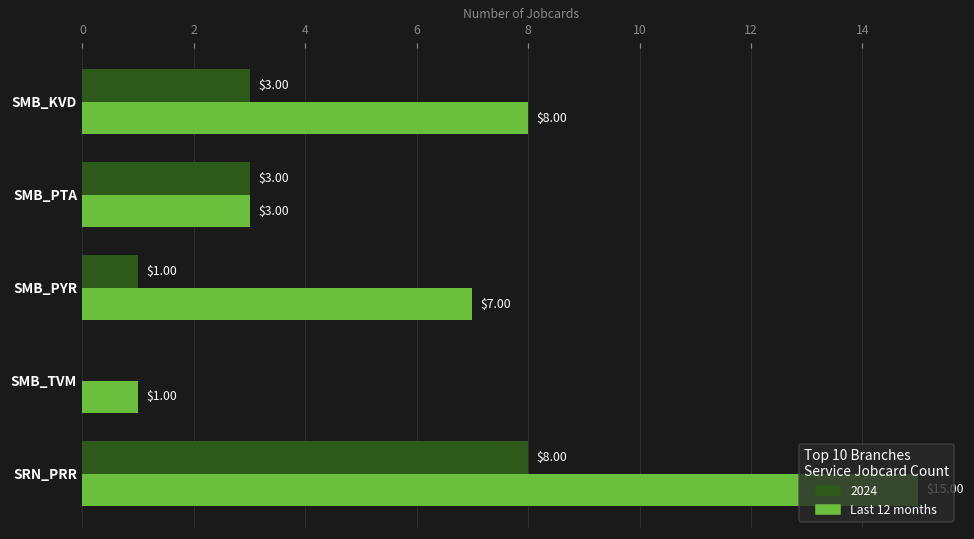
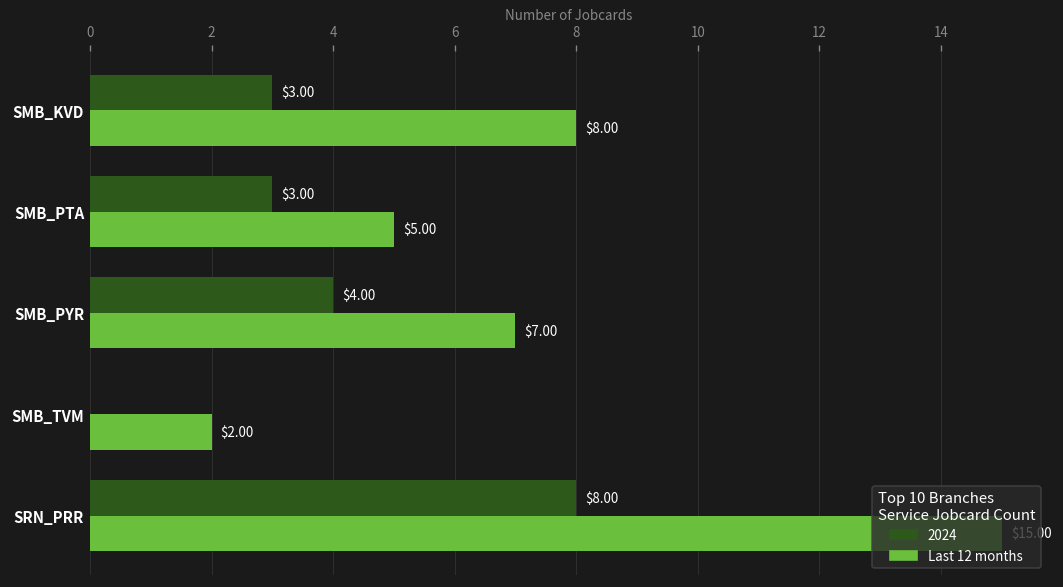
Last 12 months, SMB_PTA: $3.00 -> $5.00
2024, SMB_PYR: $1.00 -> $4.00
Last 12 months, SMB_TVM: $1.00 -> $2.00
